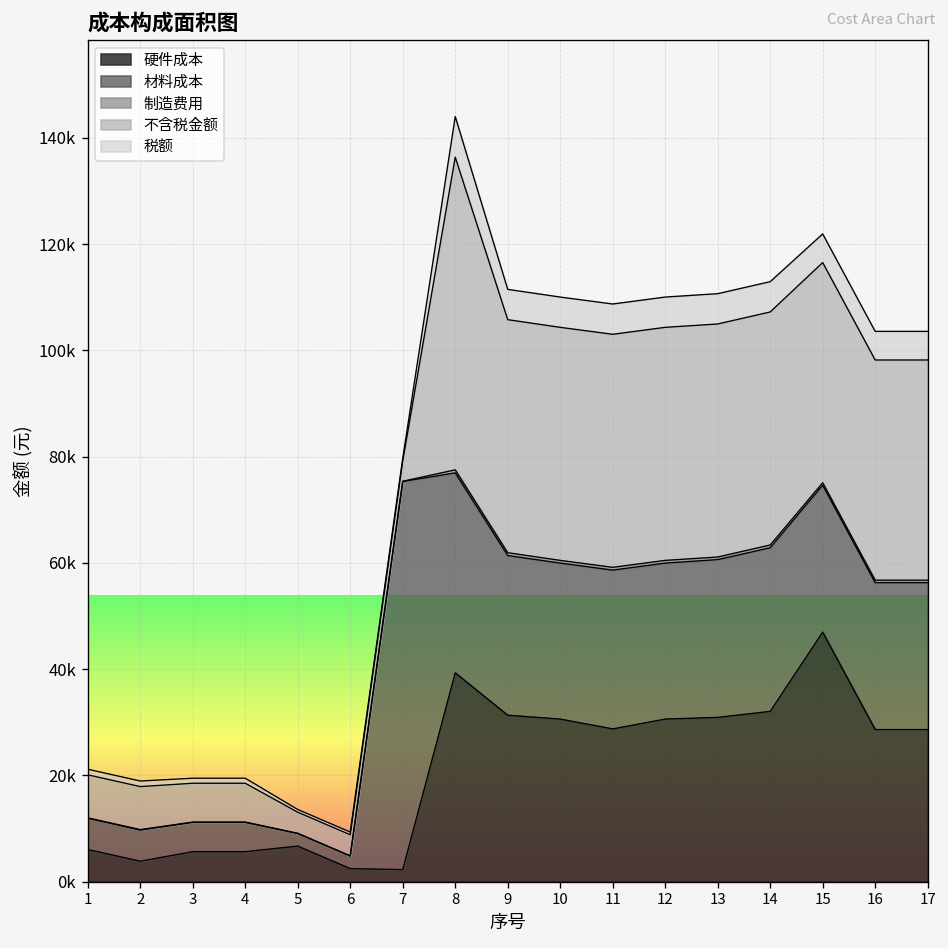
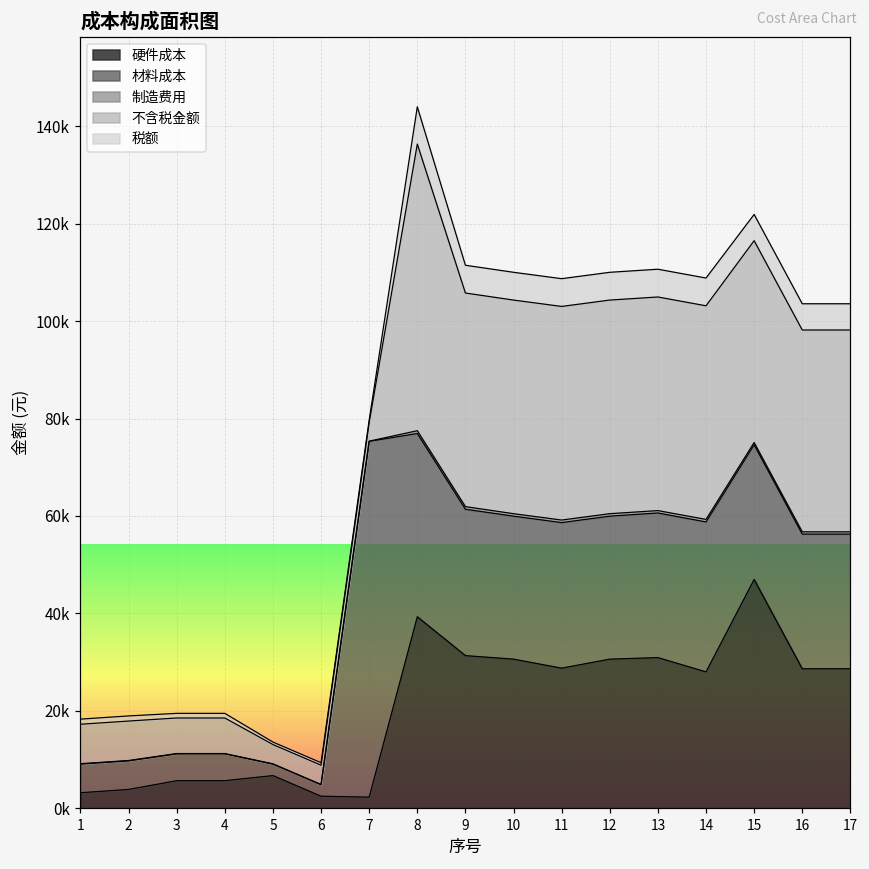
硬件成本, 1: 6000 -> 3000
硬件成本, 14: 32000 -> 28000
